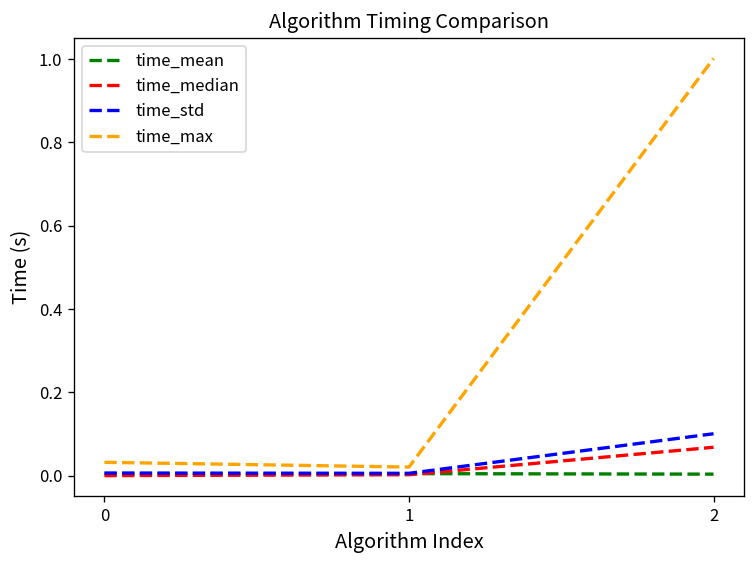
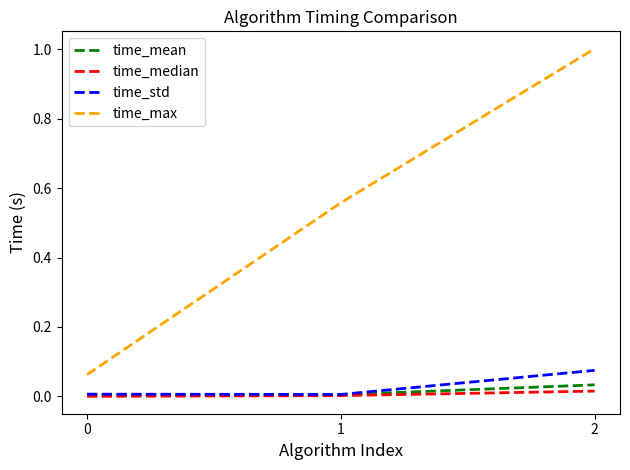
time_max, 0: 0.03 -> 0.06
time_max, 1: 0.02 -> 0.56
time_mean, 2: 0.00 -> 0.03
time_median, 2: 0.07 -> 0.02
time_std, 2: 0.10 -> 0.07
